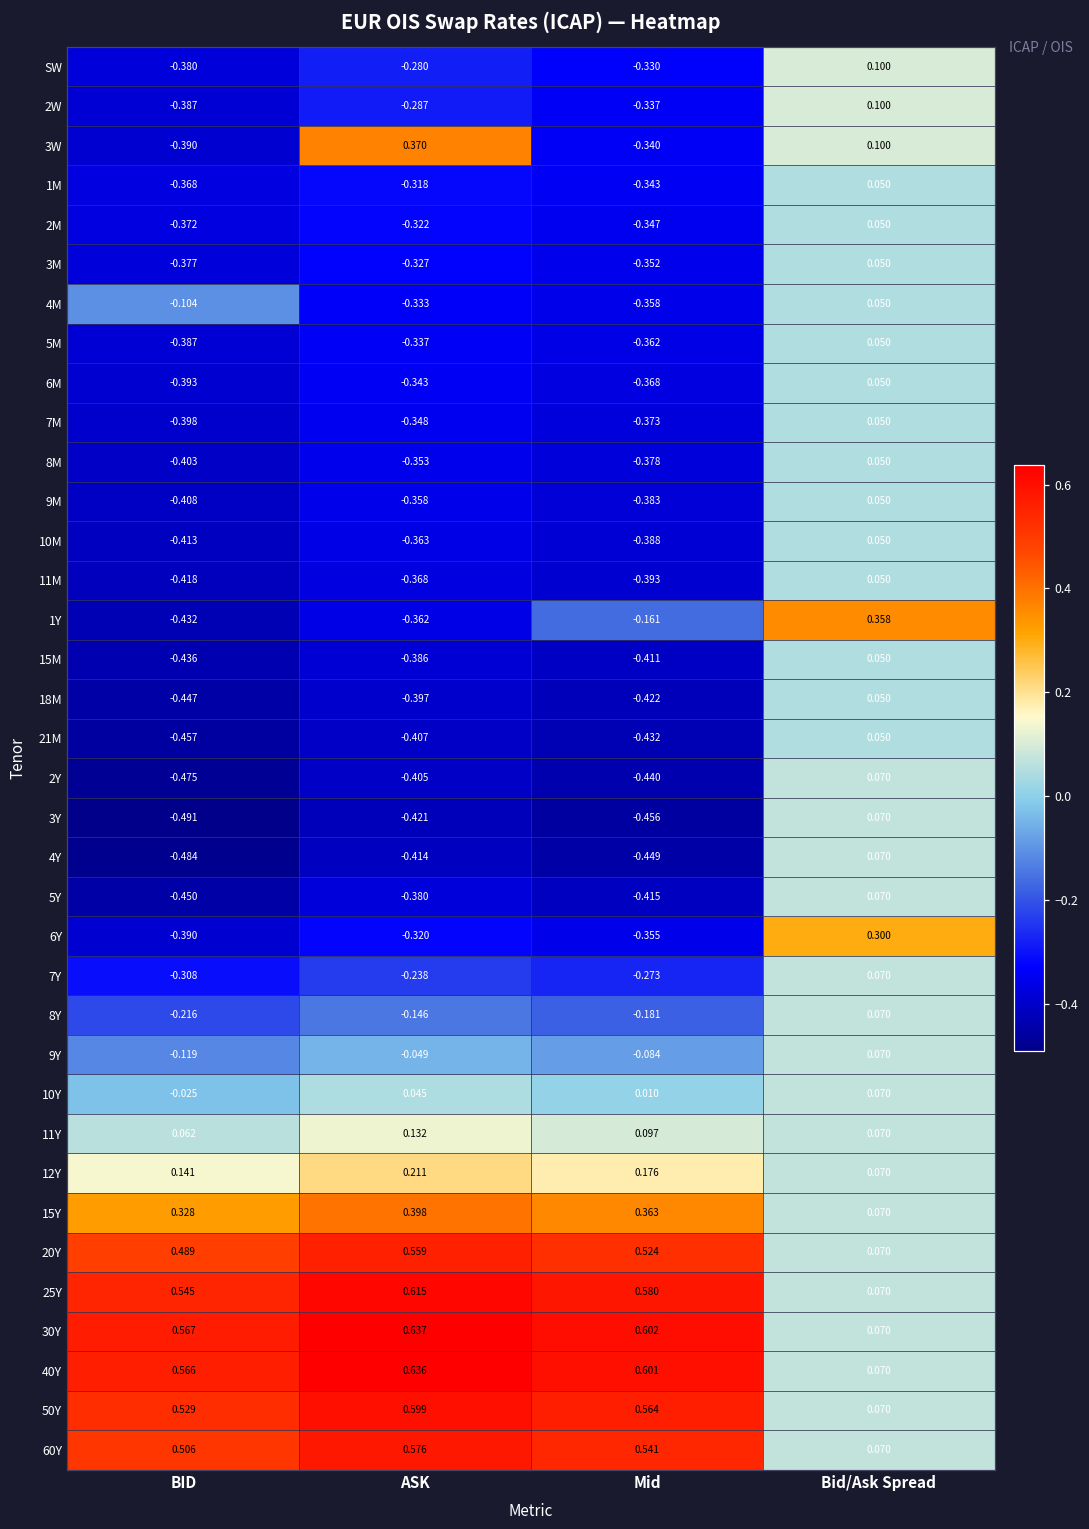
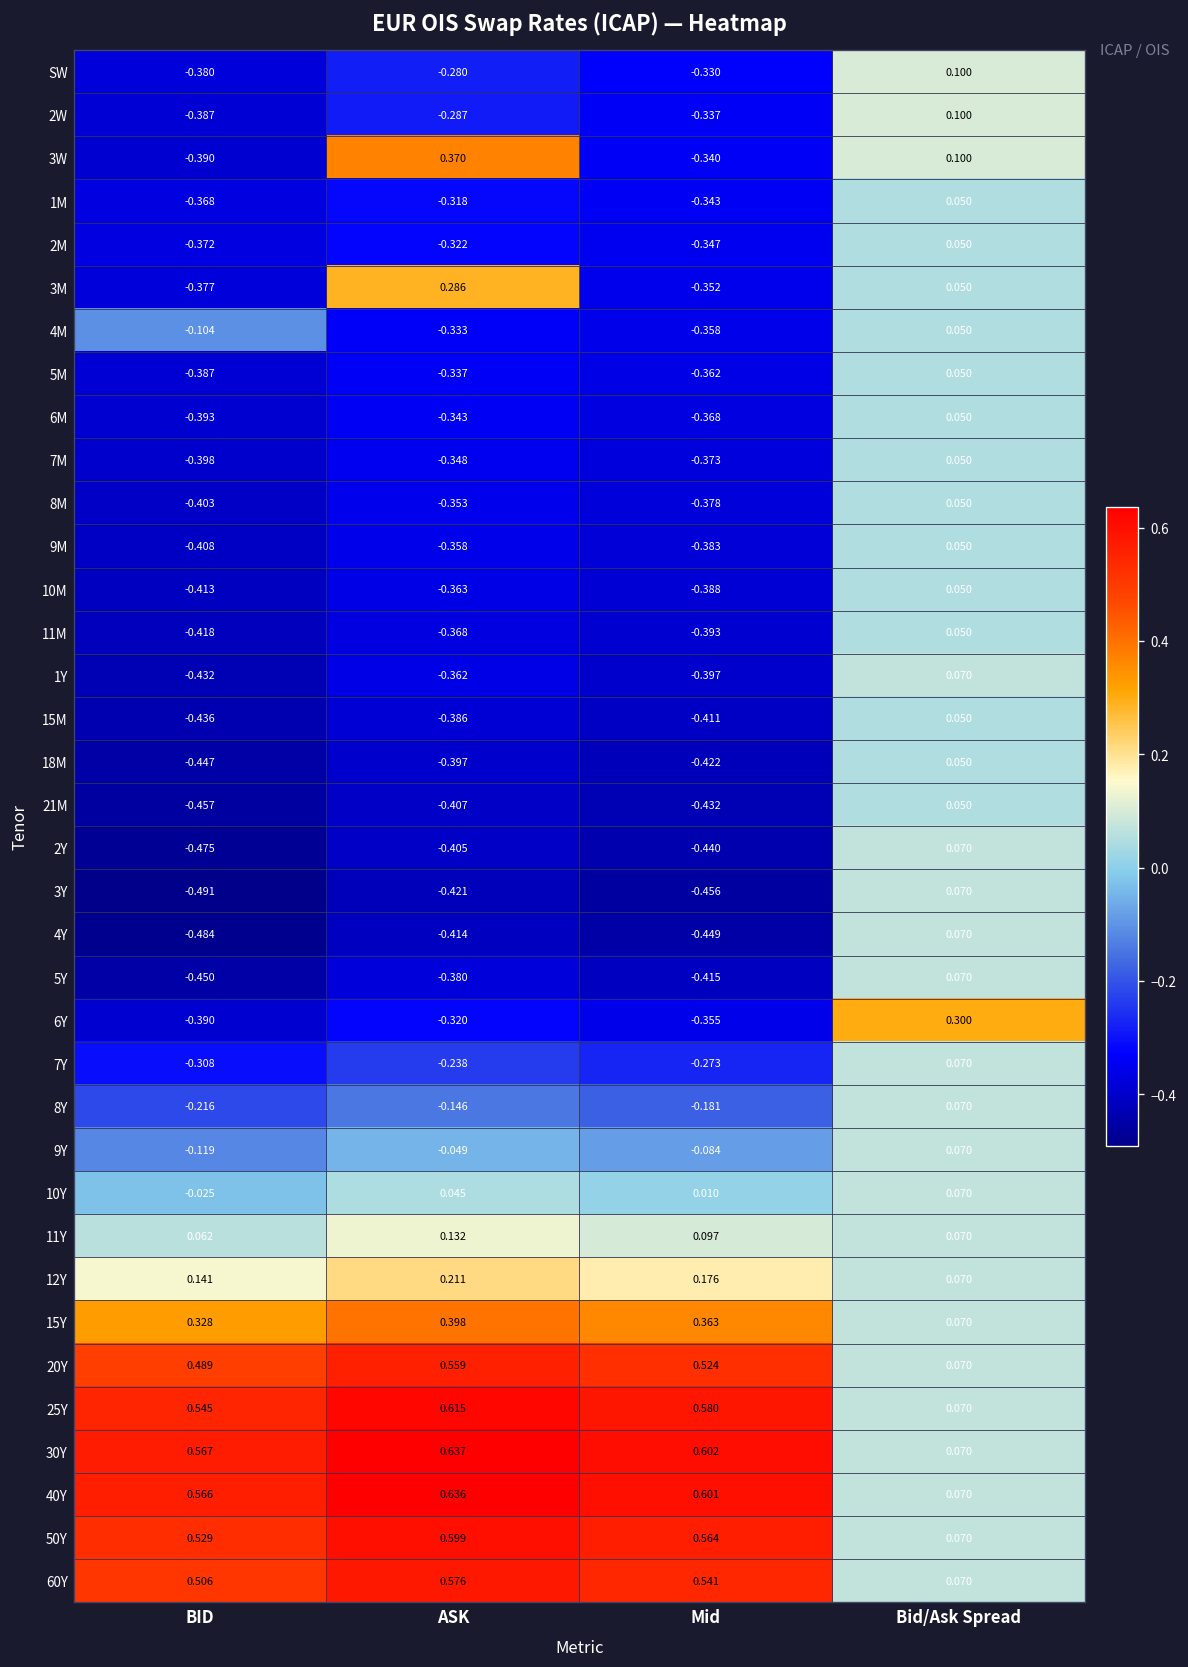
3M, ASK: -0.327 -> 0.286
1Y, Mid: -0.161 -> -0.397
1Y, Bid/Ask Spread: 0.358 -> 0.070
